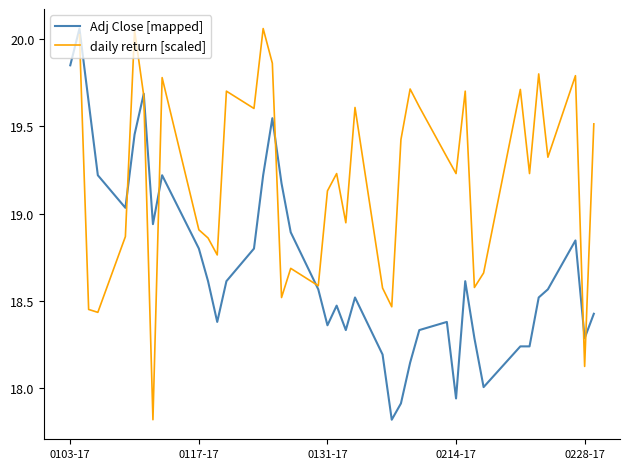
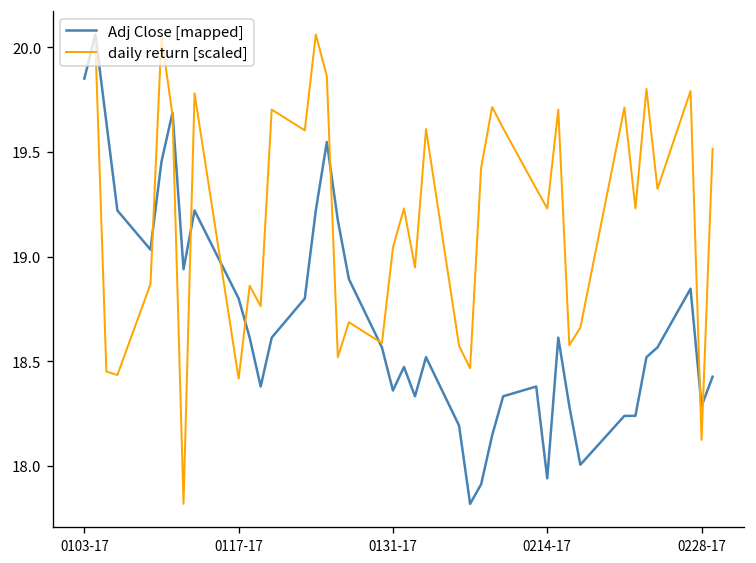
daily return [scaled], 0117-17: 18.91 -> 18.42
daily return [scaled], 0131-17: 19.13 -> 19.04
